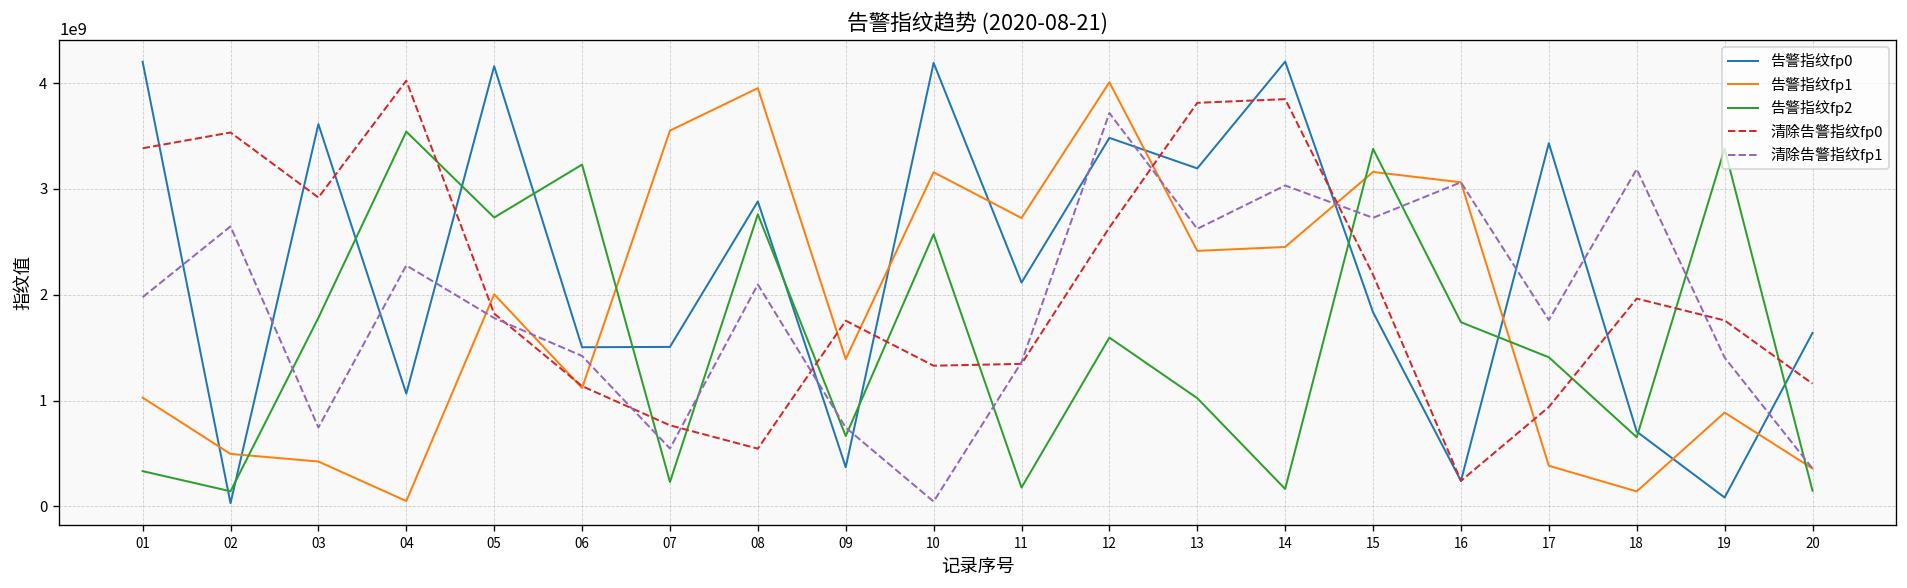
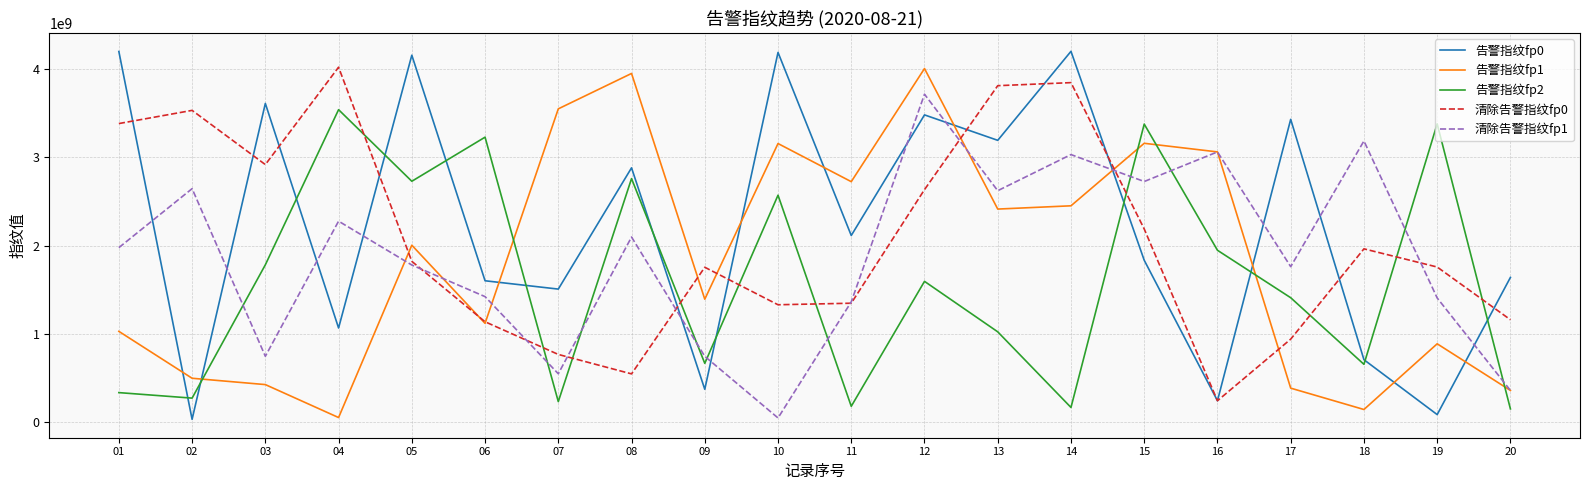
告警指纹fp2, 02: 100000000 -> 300000000
告警指纹fp0, 06: 1500000000 -> 1600000000
告警指纹fp2, 16: 1700000000 -> 1900000000
